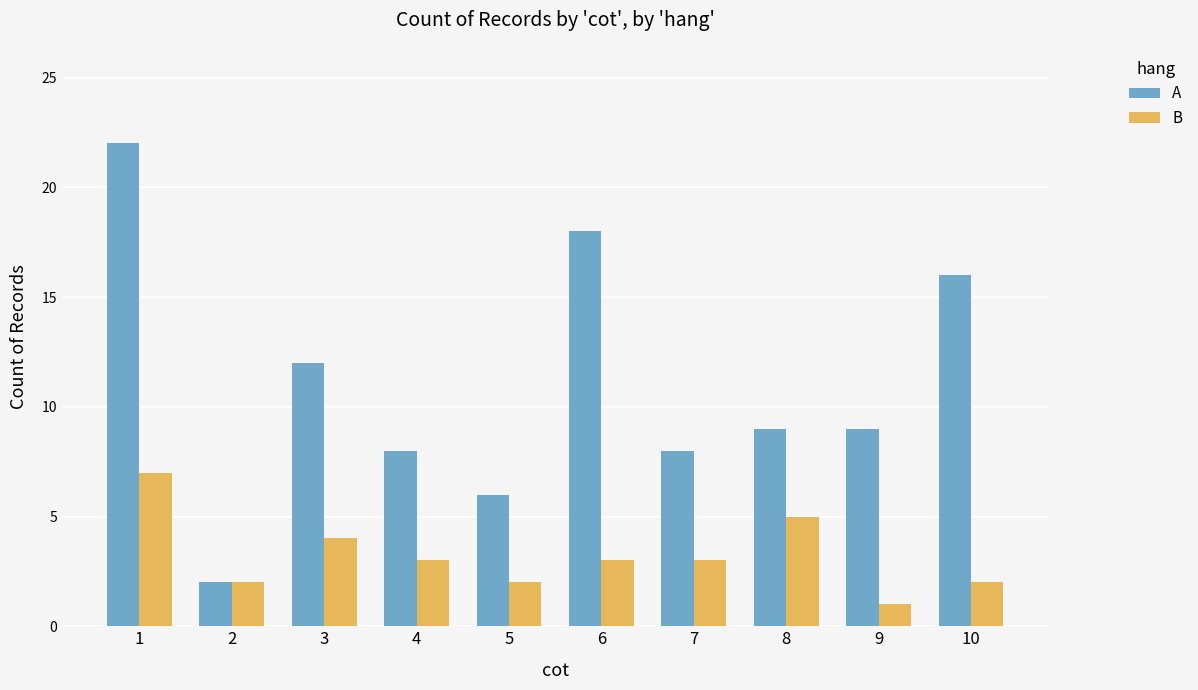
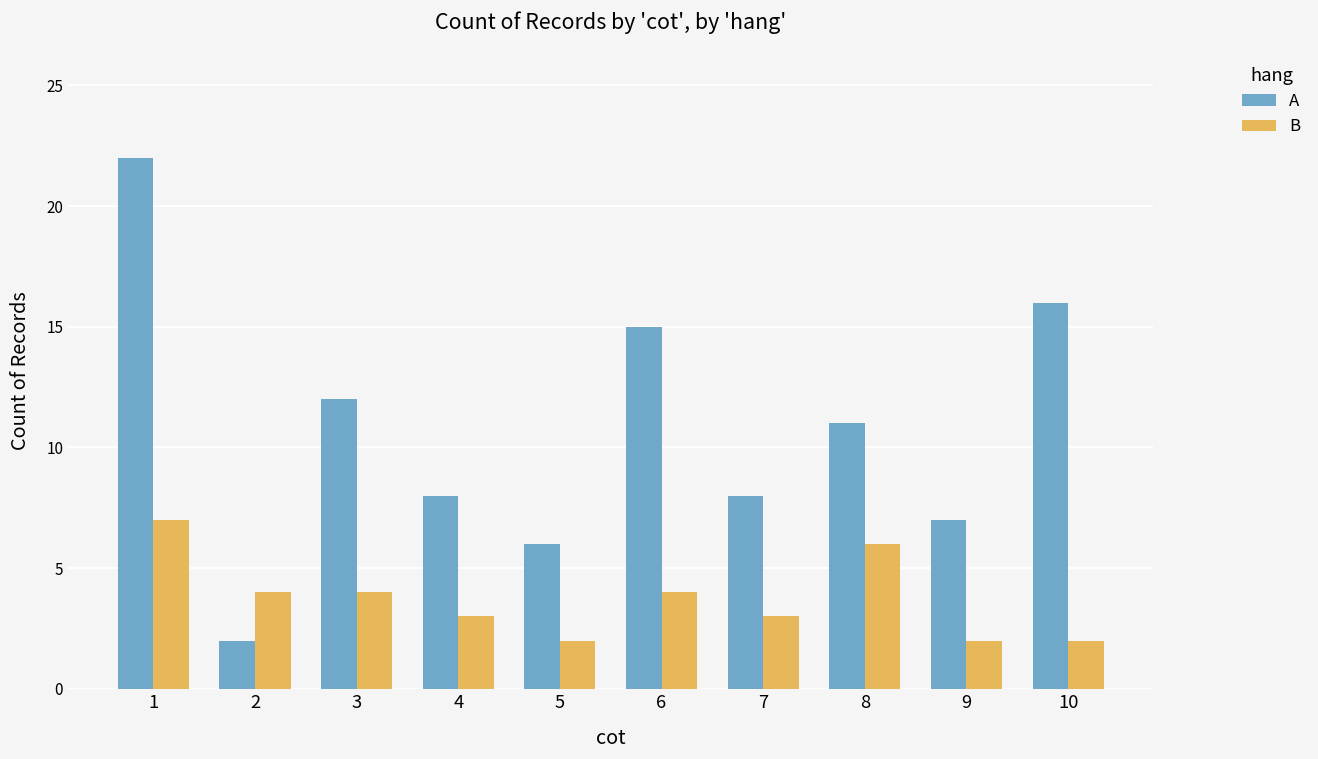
B, 2: 2 -> 4
A, 6: 18 -> 15
B, 6: 3 -> 4
A, 8: 9 -> 11
B, 8: 5 -> 6
A, 9: 9 -> 7
B, 9: 1 -> 2
